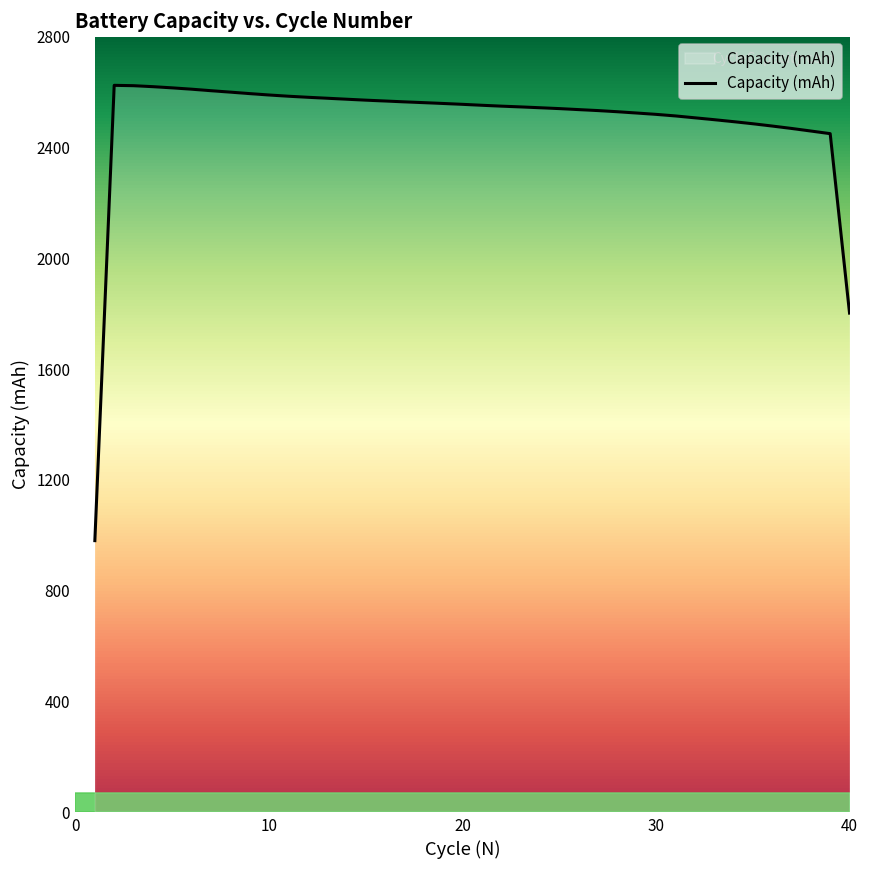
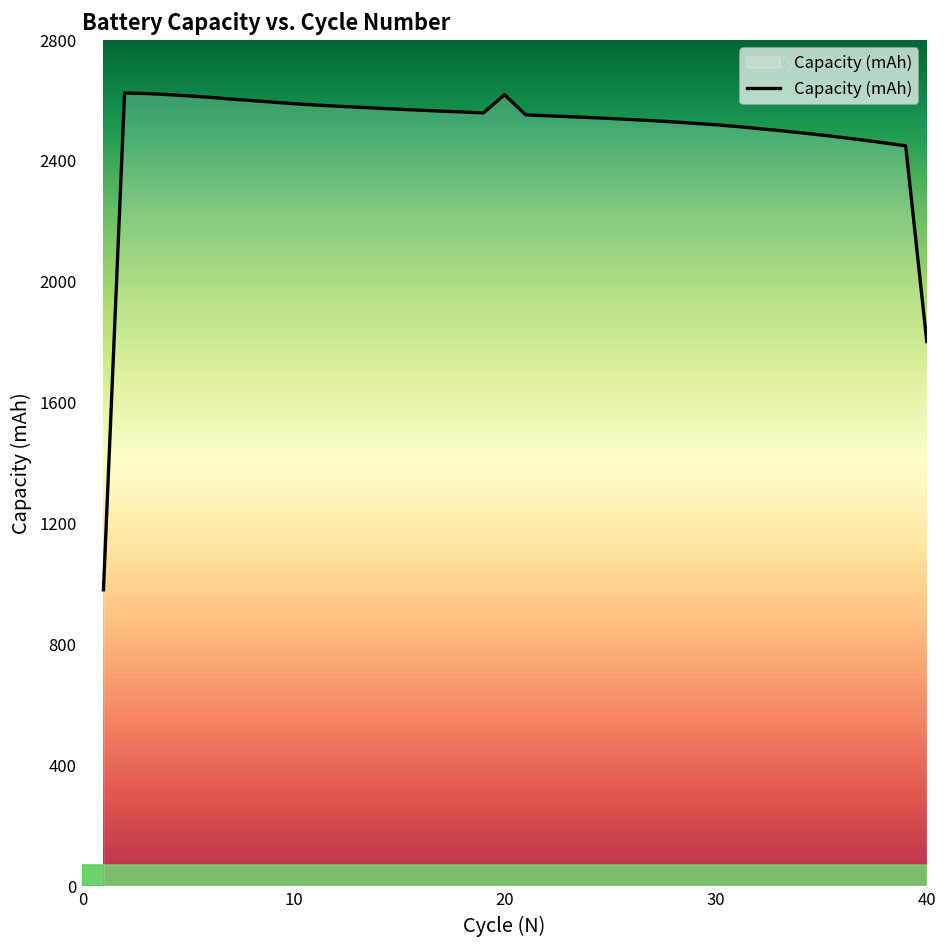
20: 2560 -> 2620
